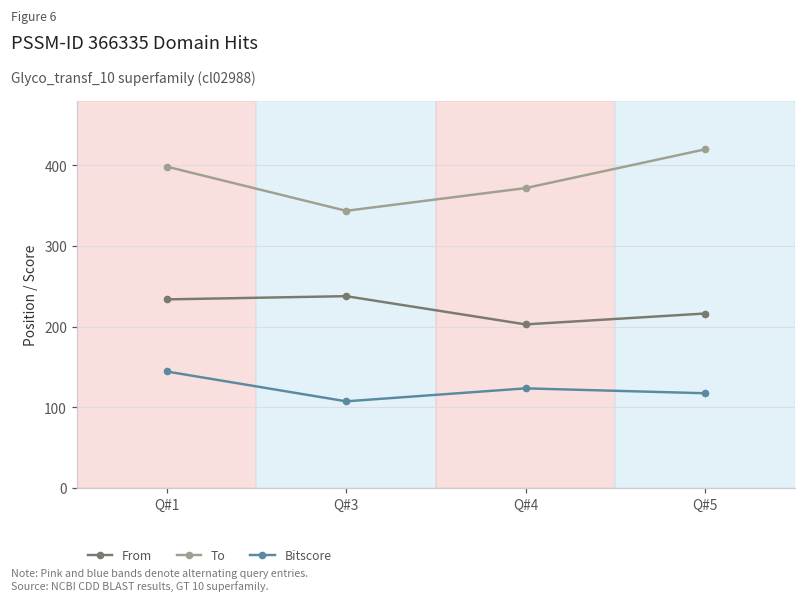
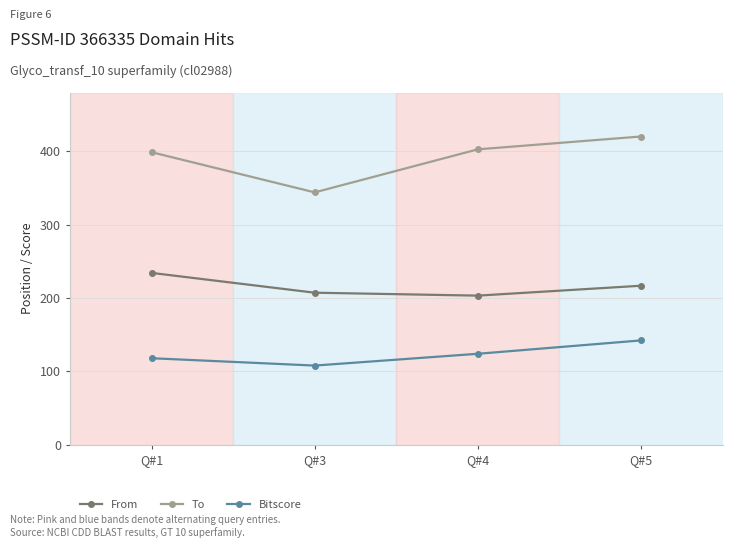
Bitscore, Q#1: 140 -> 120
From, Q#3: 240 -> 210
To, Q#4: 370 -> 400
Bitscore, Q#5: 120 -> 140
